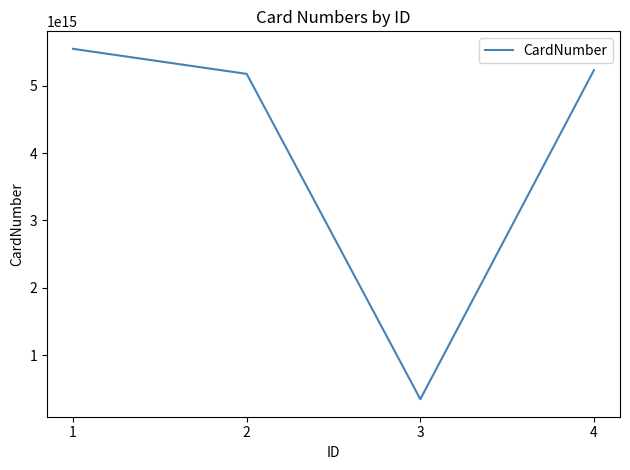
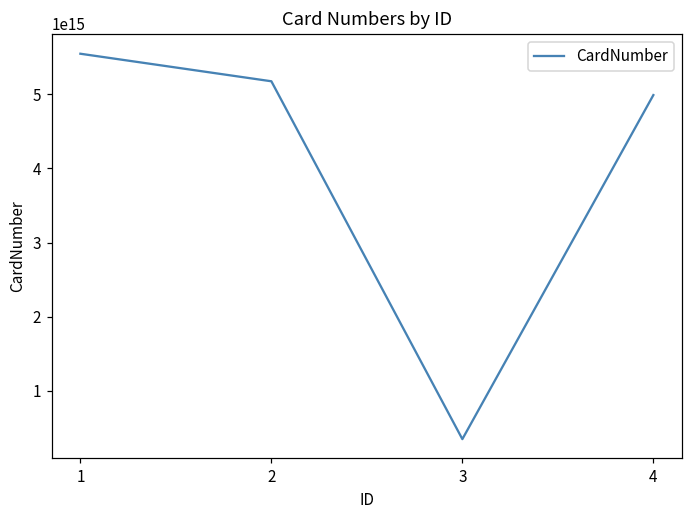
4: 5200000000000000 -> 5000000000000000
